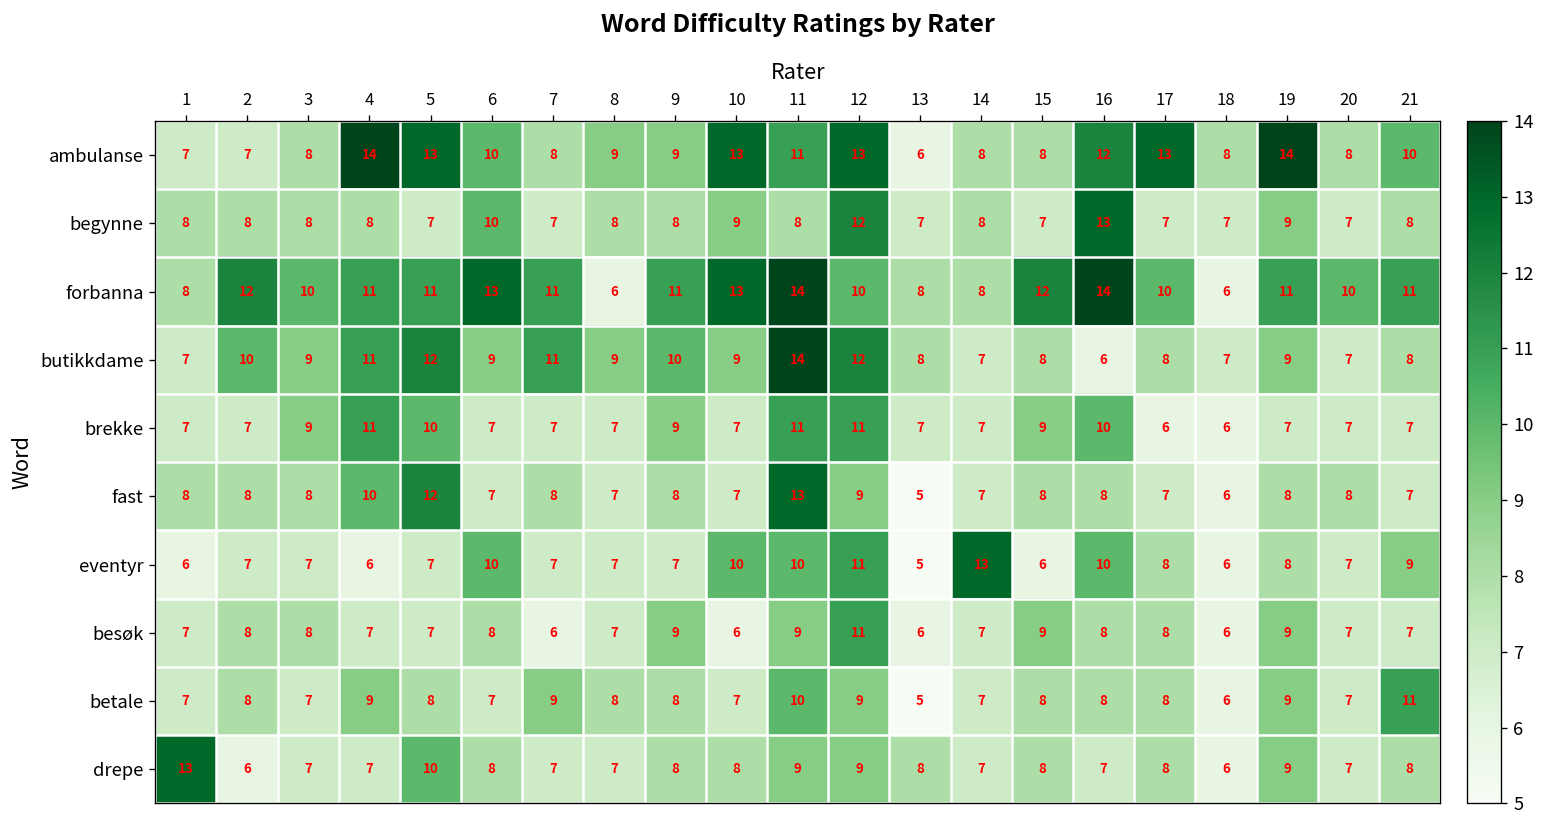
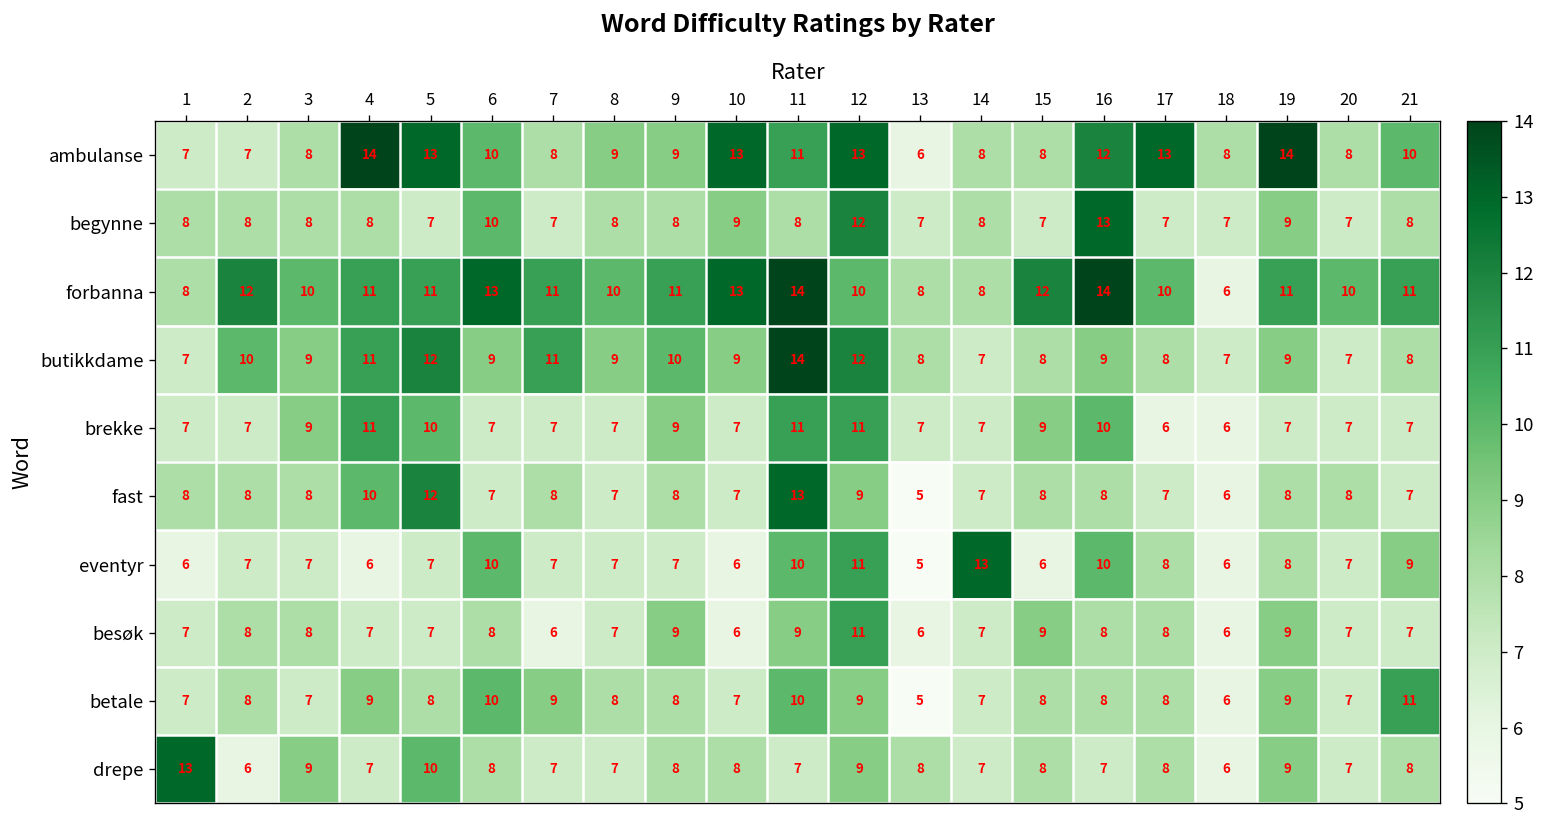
forbanna, 8: 6 -> 10
butikkdame, 16: 6 -> 9
eventyr, 10: 10 -> 6
betale, 6: 7 -> 10
drepe, 3: 7 -> 9
drepe, 11: 9 -> 7
